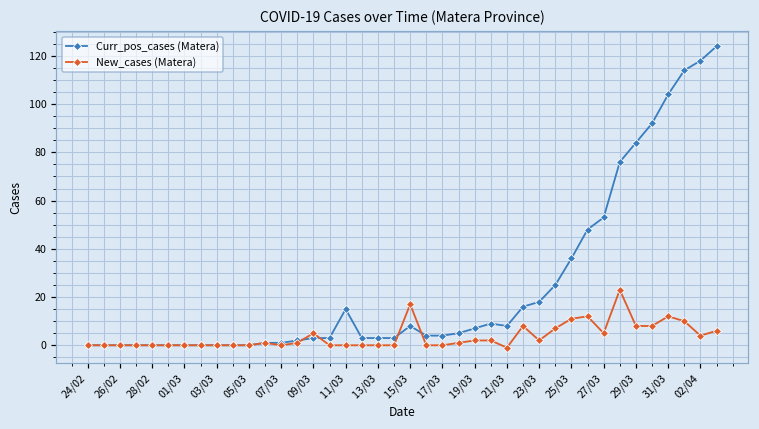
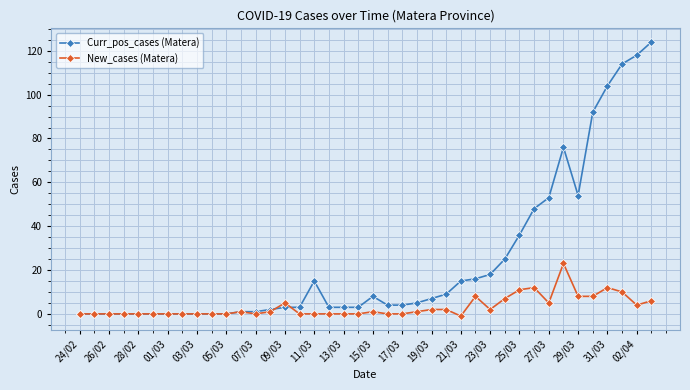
New_cases (Matera), 15/03: 17 -> 1
Curr_pos_cases (Matera), 21/03: 8 -> 15
Curr_pos_cases (Matera), 29/03: 84 -> 54
